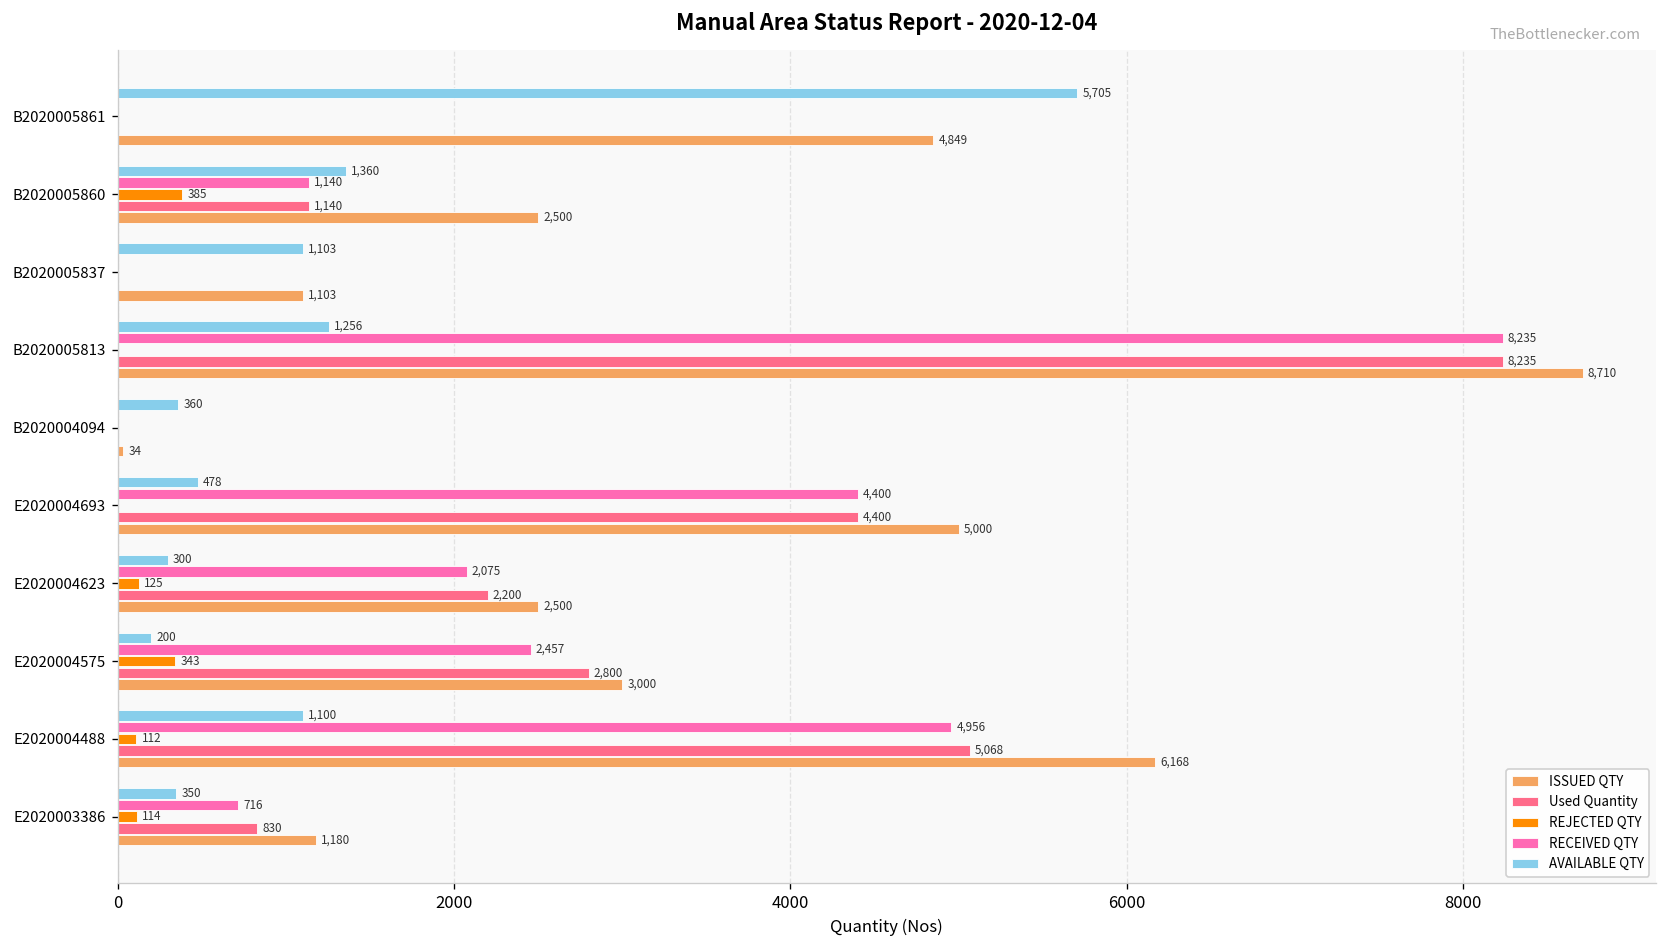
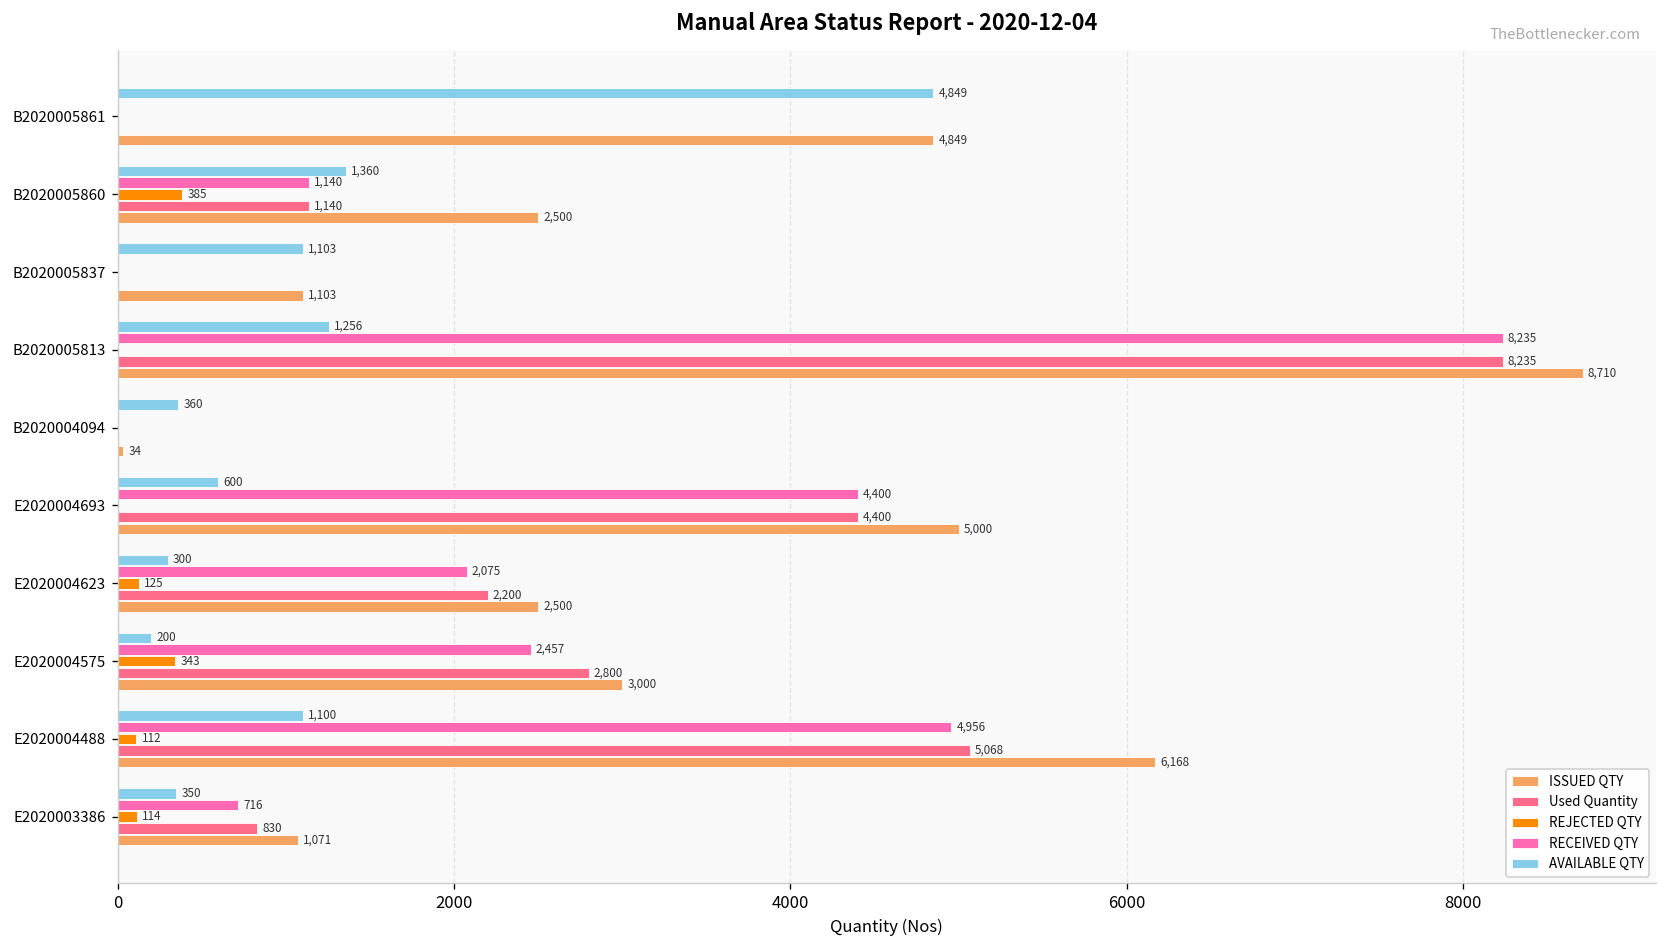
AVAILABLE QTY, B2020005861: 5,705 -> 4,849
AVAILABLE QTY, E2020004693: 478 -> 600
ISSUED QTY, E2020003386: 1,180 -> 1,071
